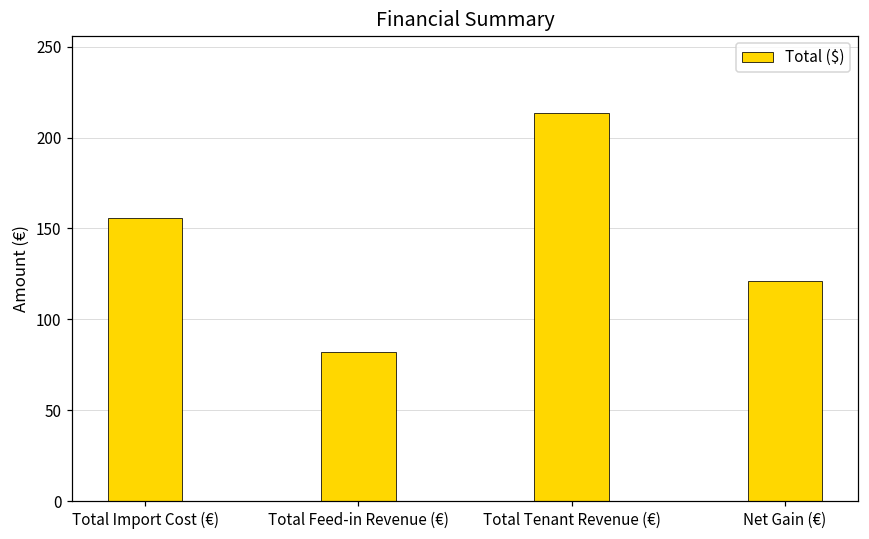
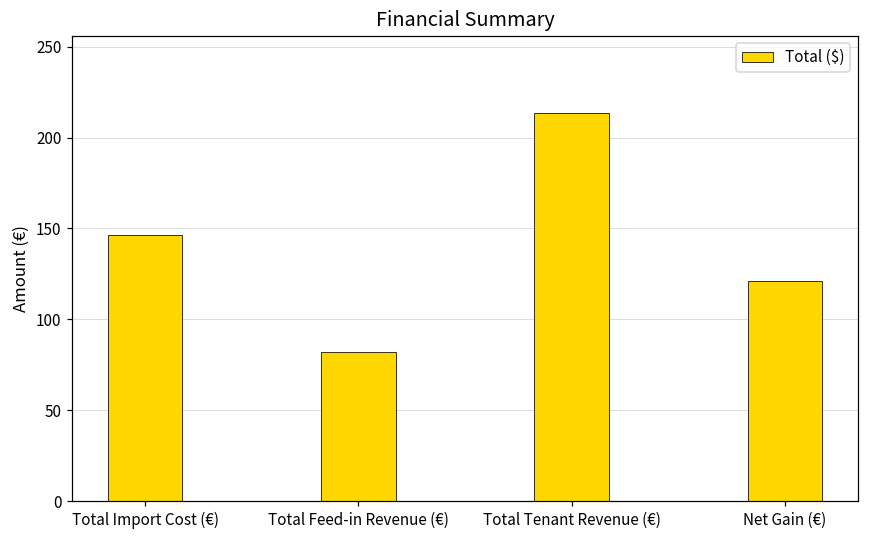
Total Import Cost (€): 156 -> 147
